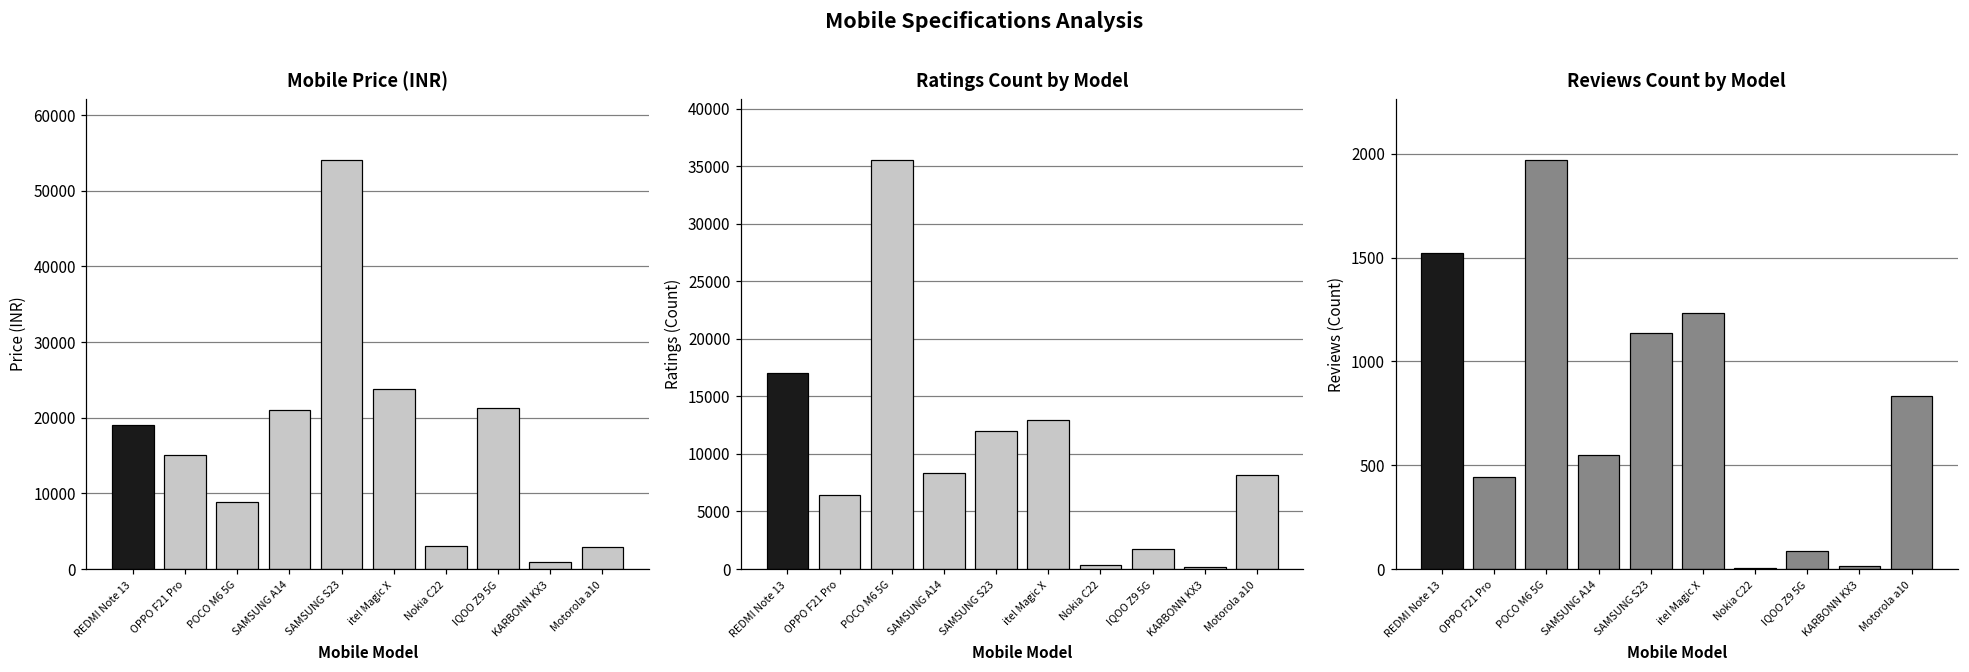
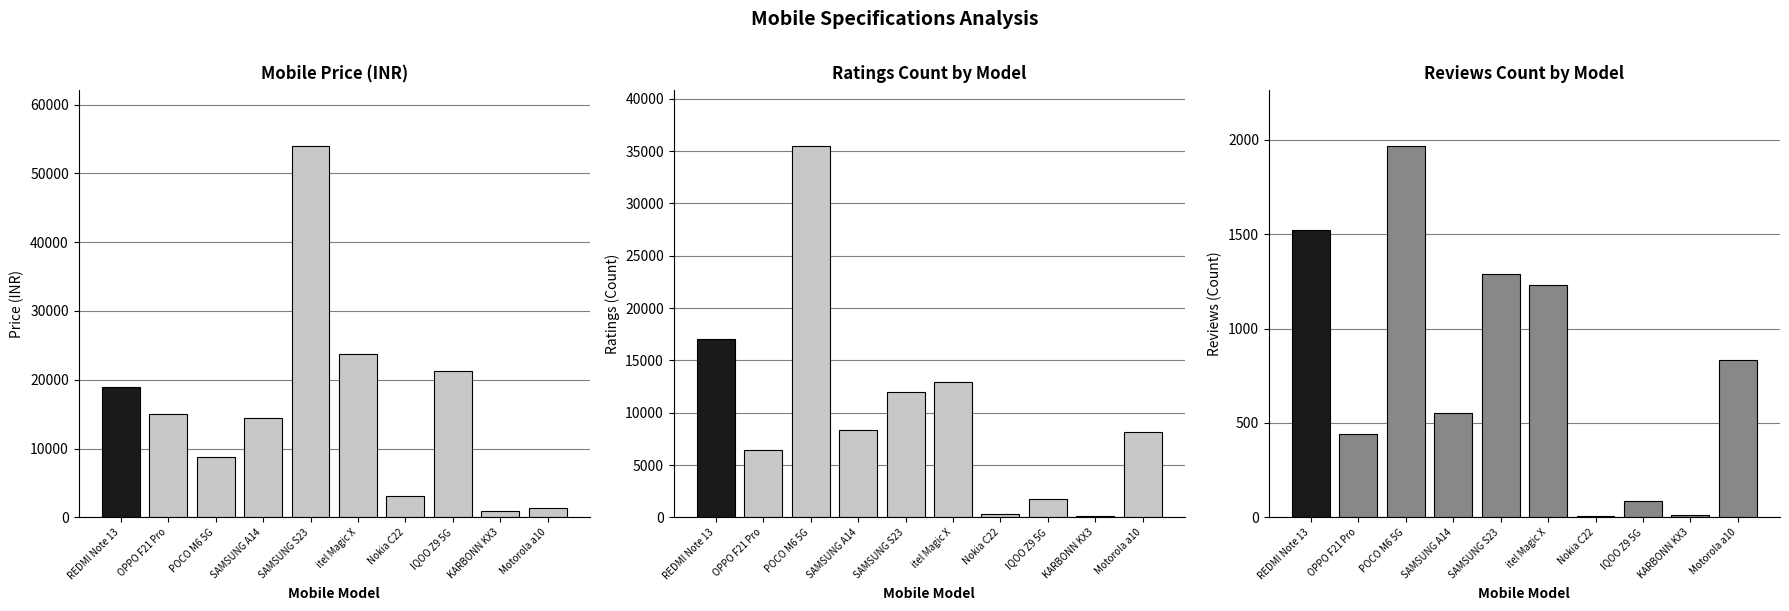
Mobile Price (INR), SAMSUNG A14: 21000 -> 14000
Mobile Price (INR), Motorola a10: 3000 -> 1000
Reviews Count by Model, SAMSUNG S23: 1140 -> 1290
